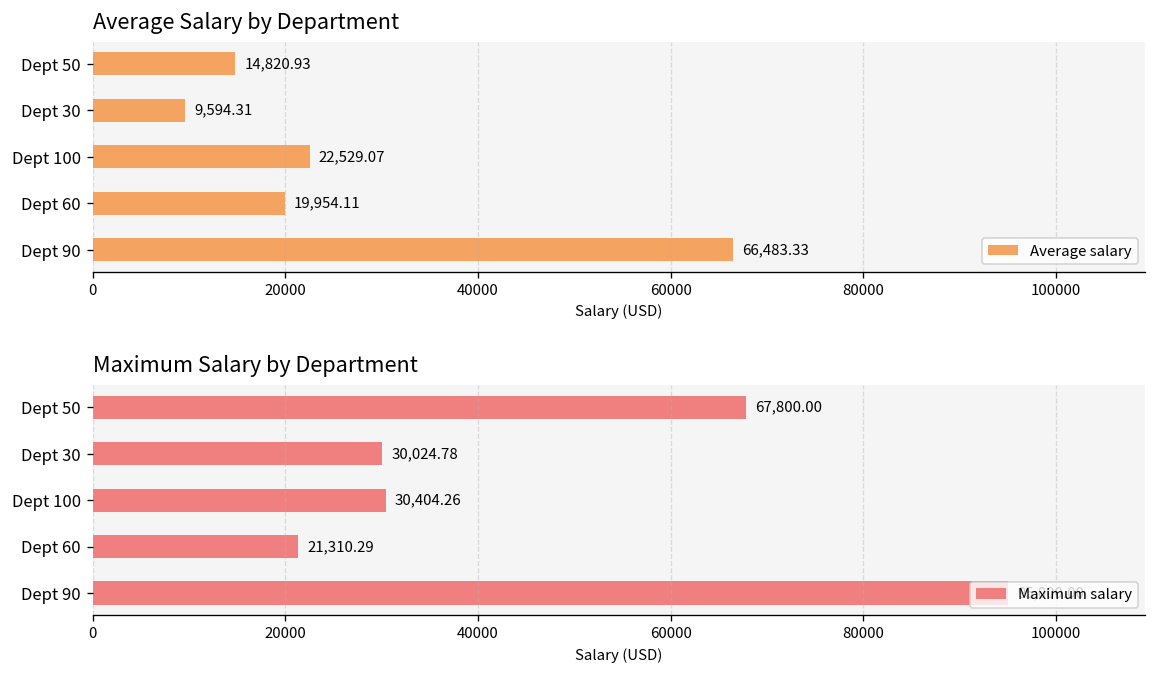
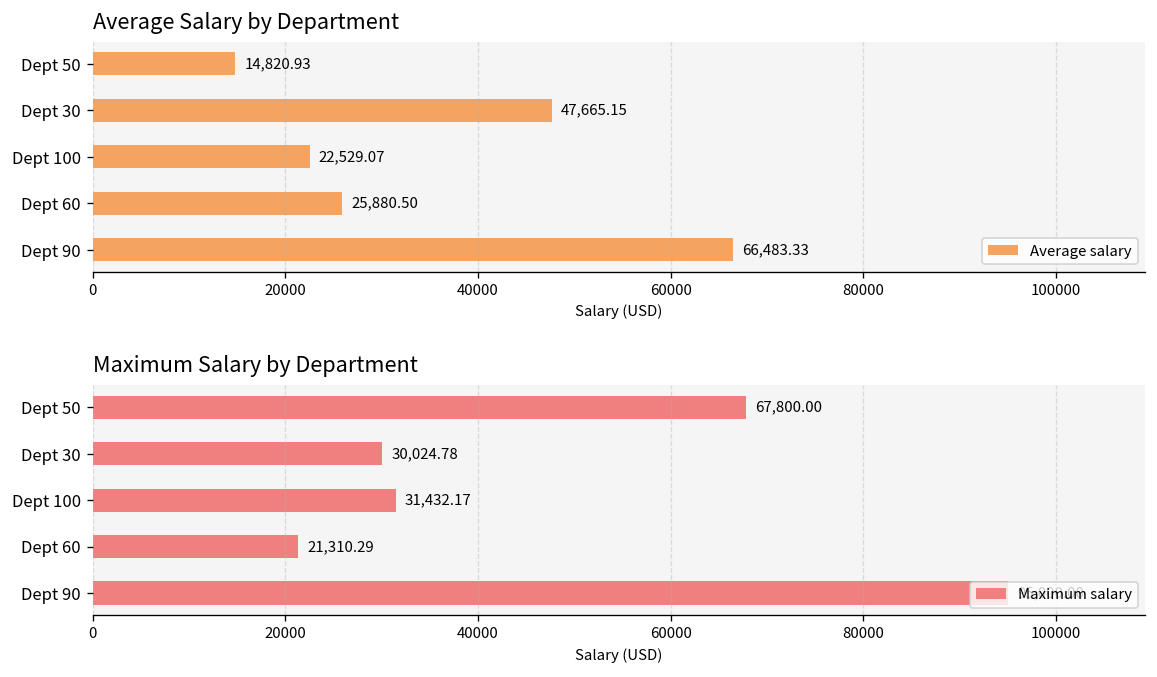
Average Salary by Department, Dept 30: 9,594.31 -> 47,665.15
Average Salary by Department, Dept 60: 19,954.11 -> 25,880.50
Maximum Salary by Department, Dept 100: 30,404.26 -> 31,432.17
